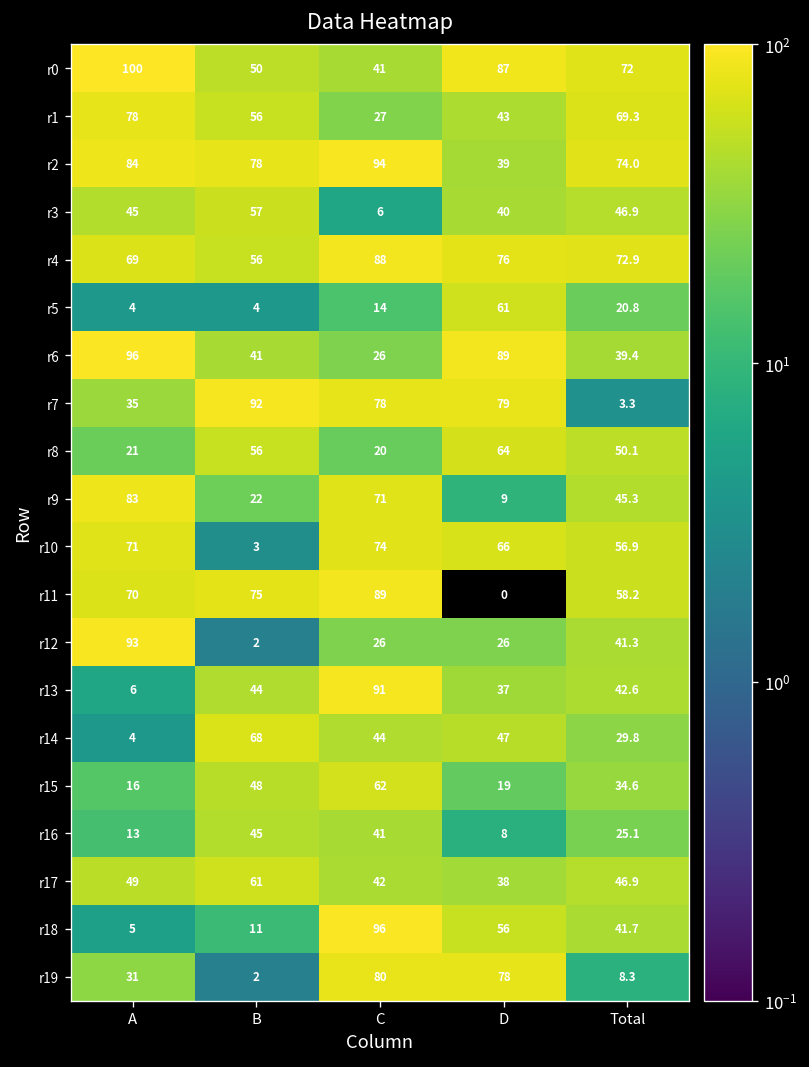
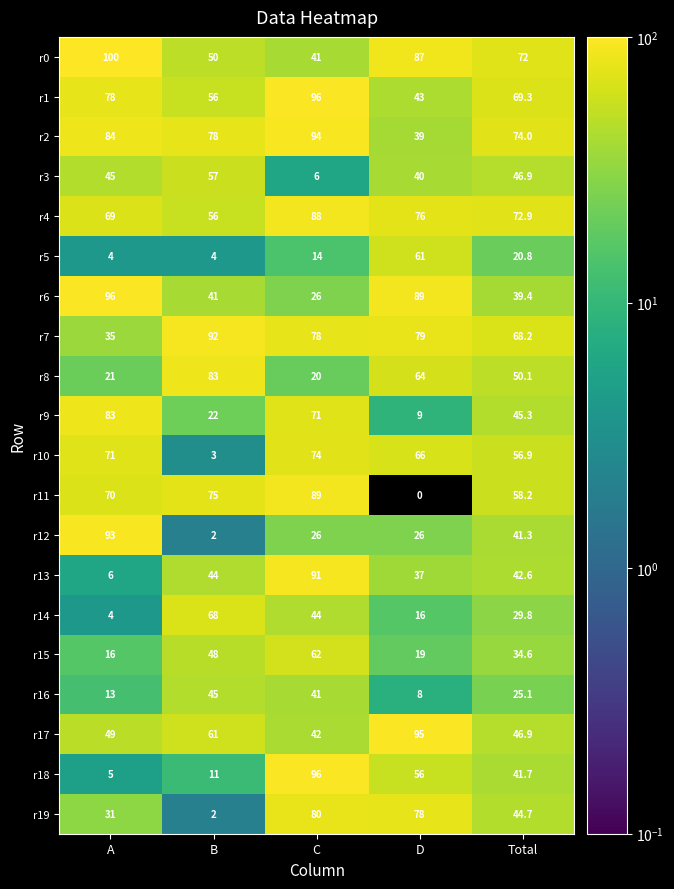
r1, C: 27 -> 96
r7, Total: 3.3 -> 68.2
r8, B: 56 -> 83
r14, D: 47 -> 16
r17, D: 38 -> 95
r19, Total: 8.3 -> 44.7
